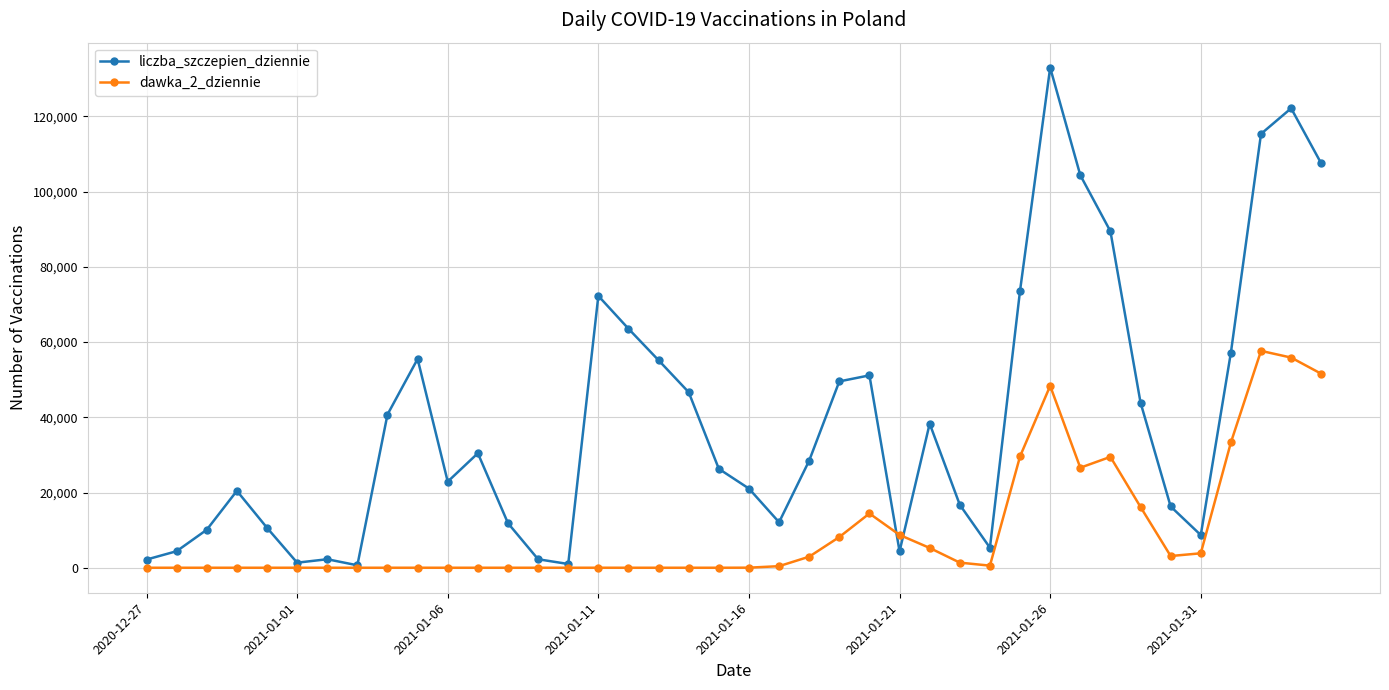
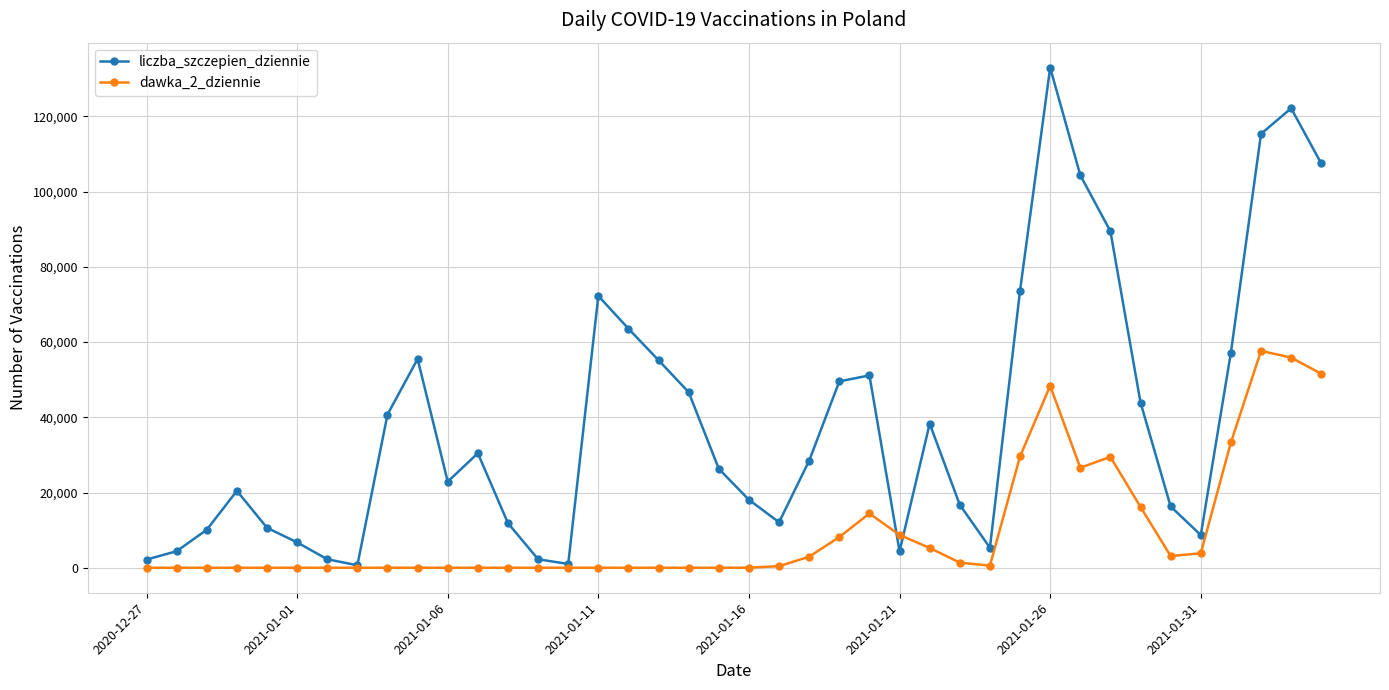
liczba_szczepien_dziennie, 2021-01-01: 1,000 -> 7,000
liczba_szczepien_dziennie, 2021-01-16: 21,000 -> 18,000
